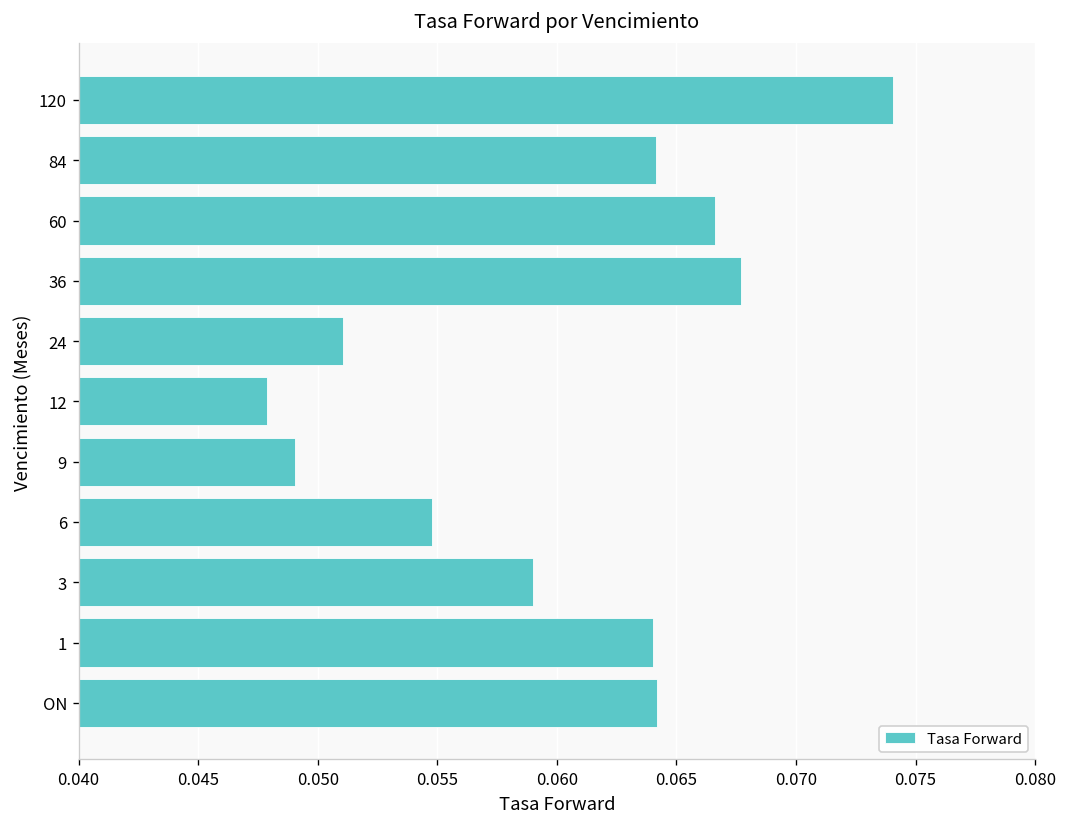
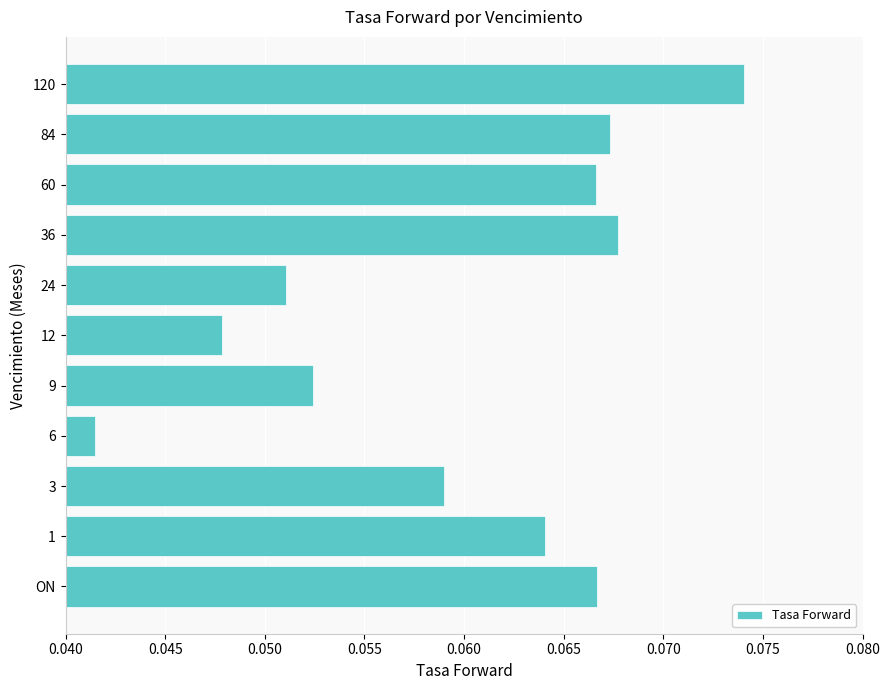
84: 0.0642 -> 0.0673
9: 0.0490 -> 0.0524
6: 0.0548 -> 0.0415
ON: 0.0642 -> 0.0667
